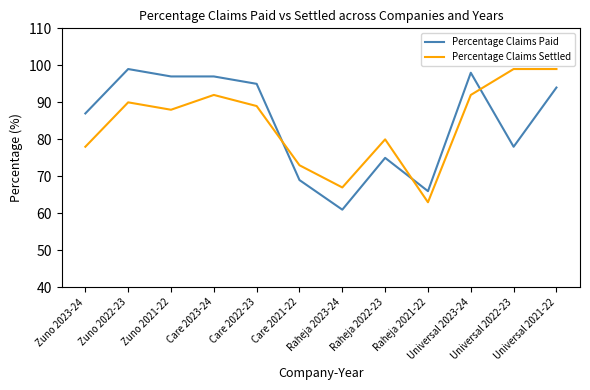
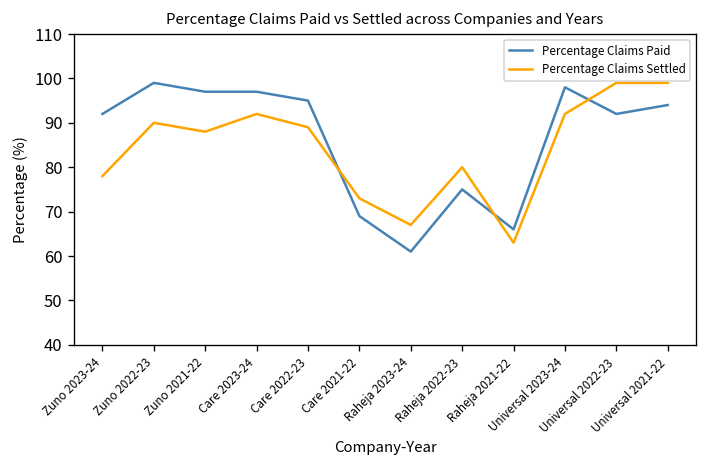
Percentage Claims Paid, Zuno 2023-24: 87 -> 92
Percentage Claims Paid, Universal 2022-23: 78 -> 92
